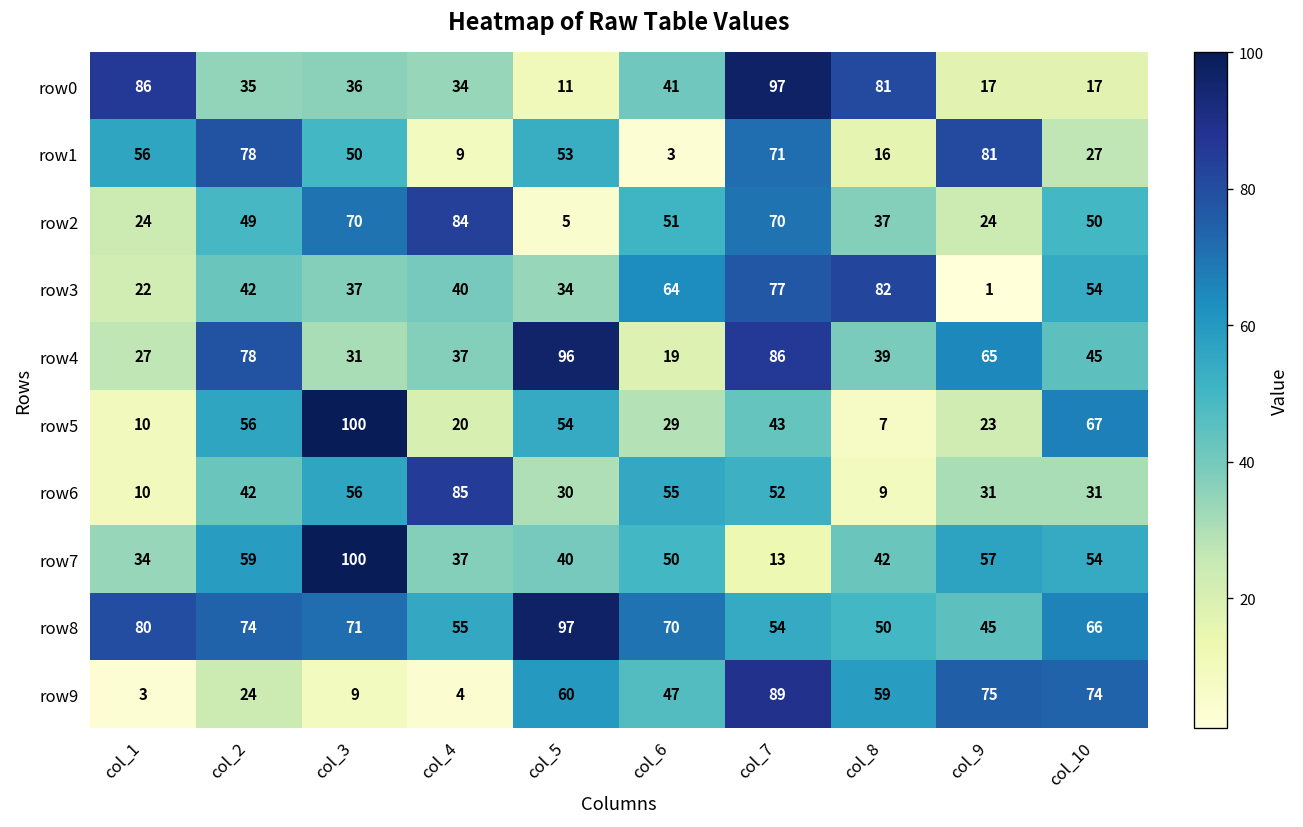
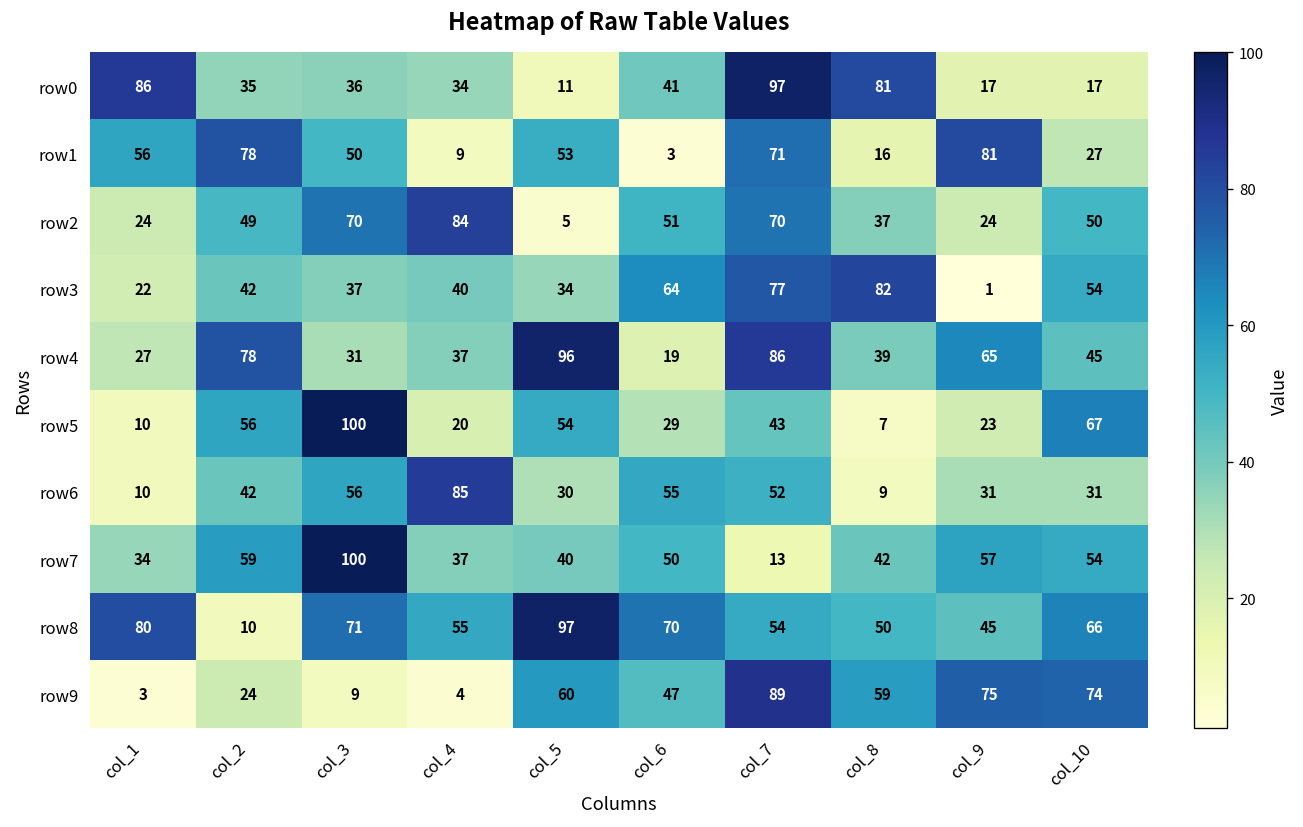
row8, col_2: 74 -> 10
